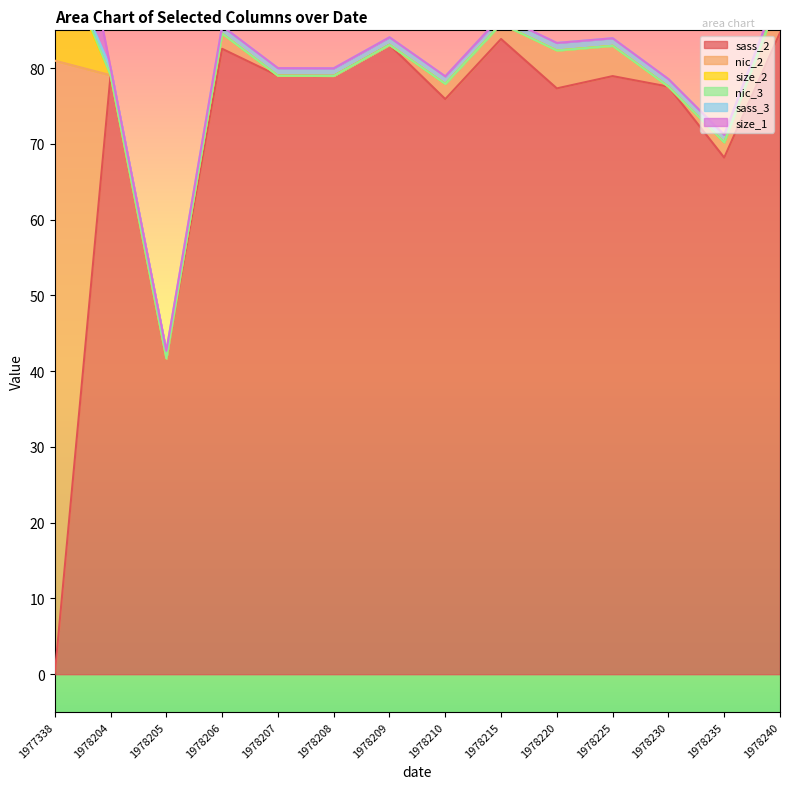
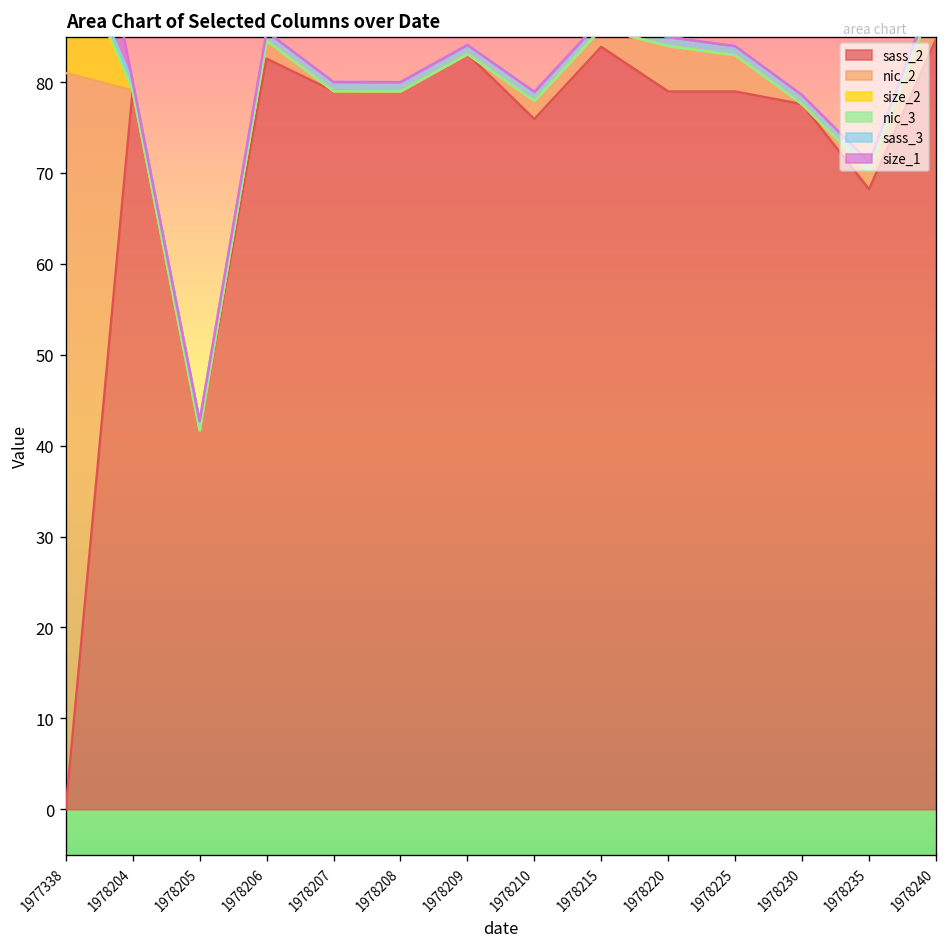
sass_2, 1978220: 77 -> 79
